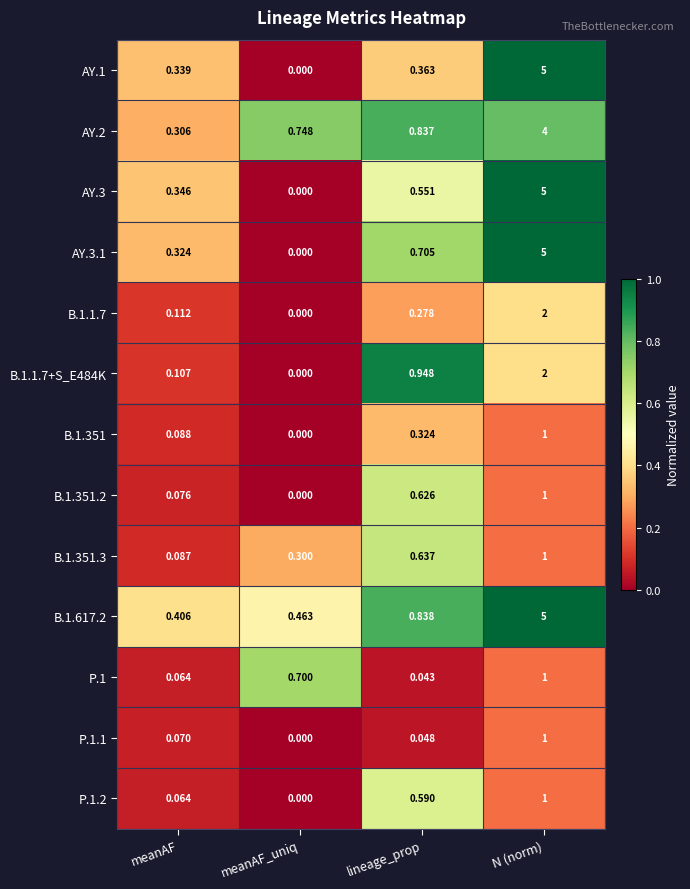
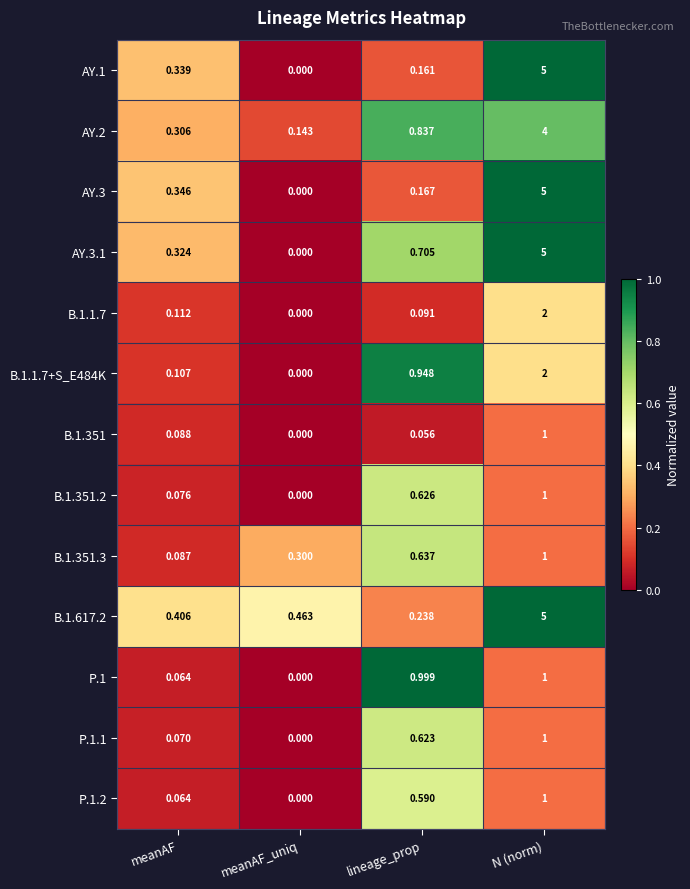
AY.1, lineage_prop: 0.363 -> 0.161
AY.2, meanAF_uniq: 0.748 -> 0.143
AY.3, lineage_prop: 0.551 -> 0.167
B.1.1.7, lineage_prop: 0.278 -> 0.091
B.1.351, lineage_prop: 0.324 -> 0.056
B.1.617.2, lineage_prop: 0.838 -> 0.238
P.1, meanAF_uniq: 0.700 -> 0.000
P.1, lineage_prop: 0.043 -> 0.999
P.1.1, lineage_prop: 0.048 -> 0.623
